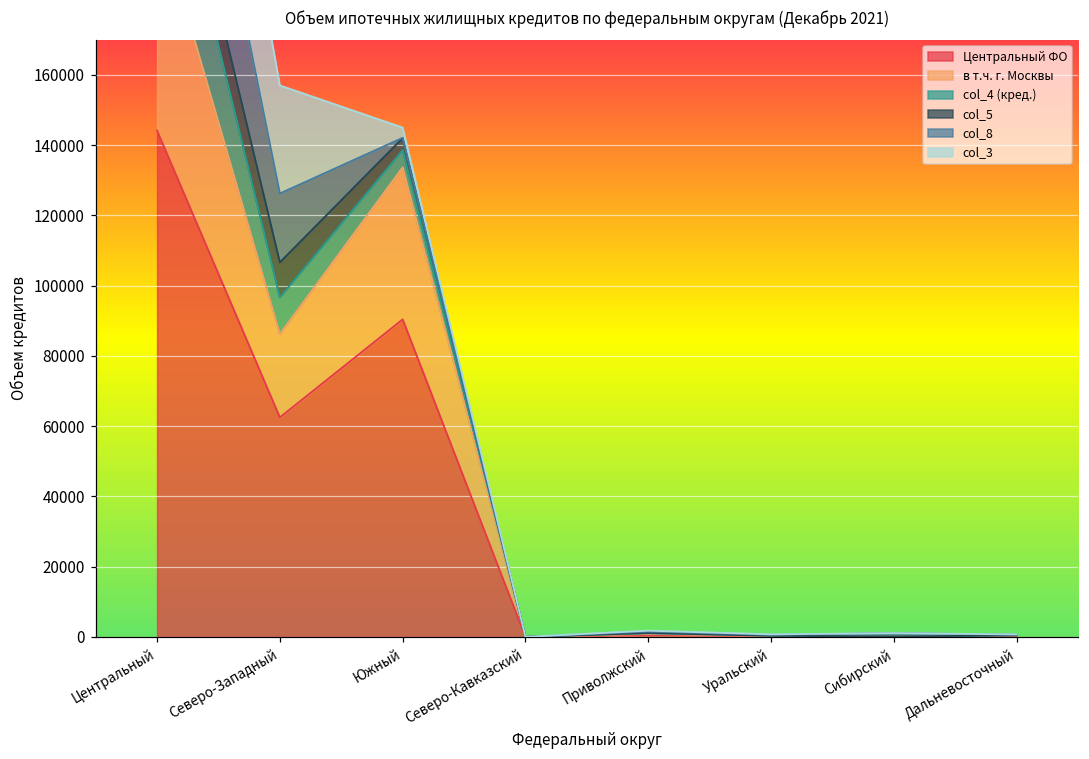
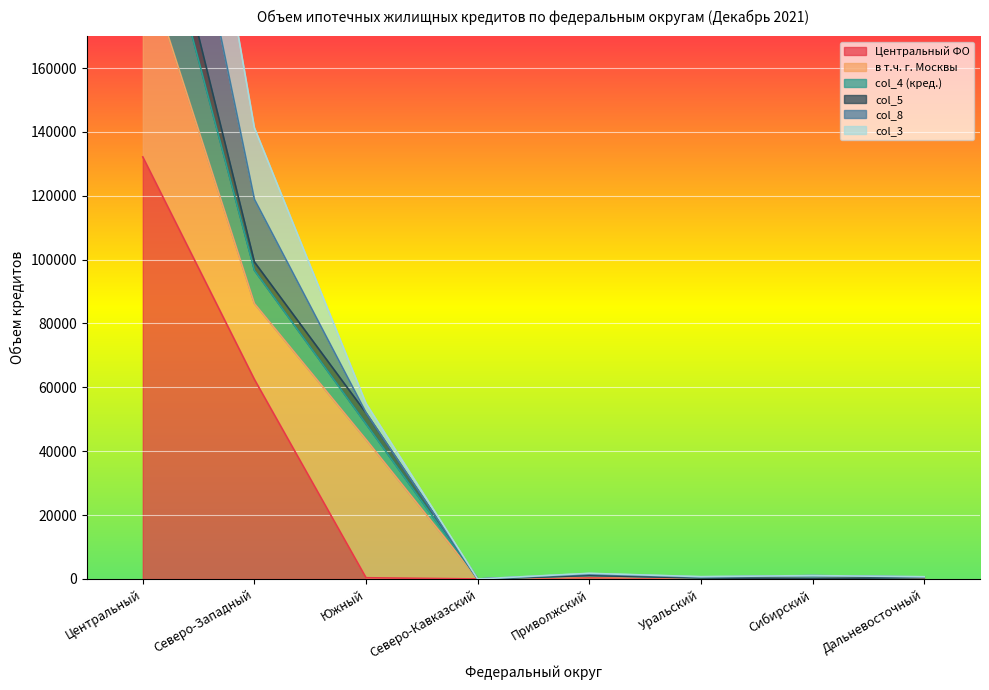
Центральный ФО, Центральный: 144000 -> 132000
col_5, Северо-Западный: 10000 -> 3000
col_3, Северо-Западный: 31000 -> 22000
Центральный ФО, Южный: 90000 -> 0
